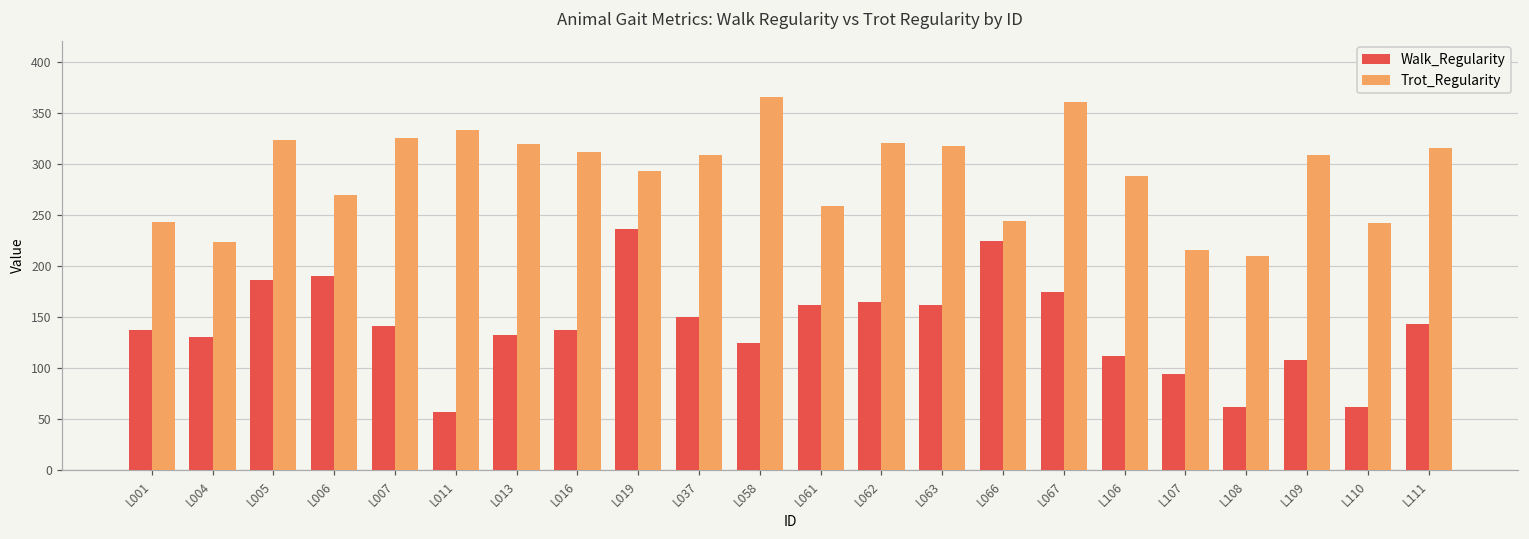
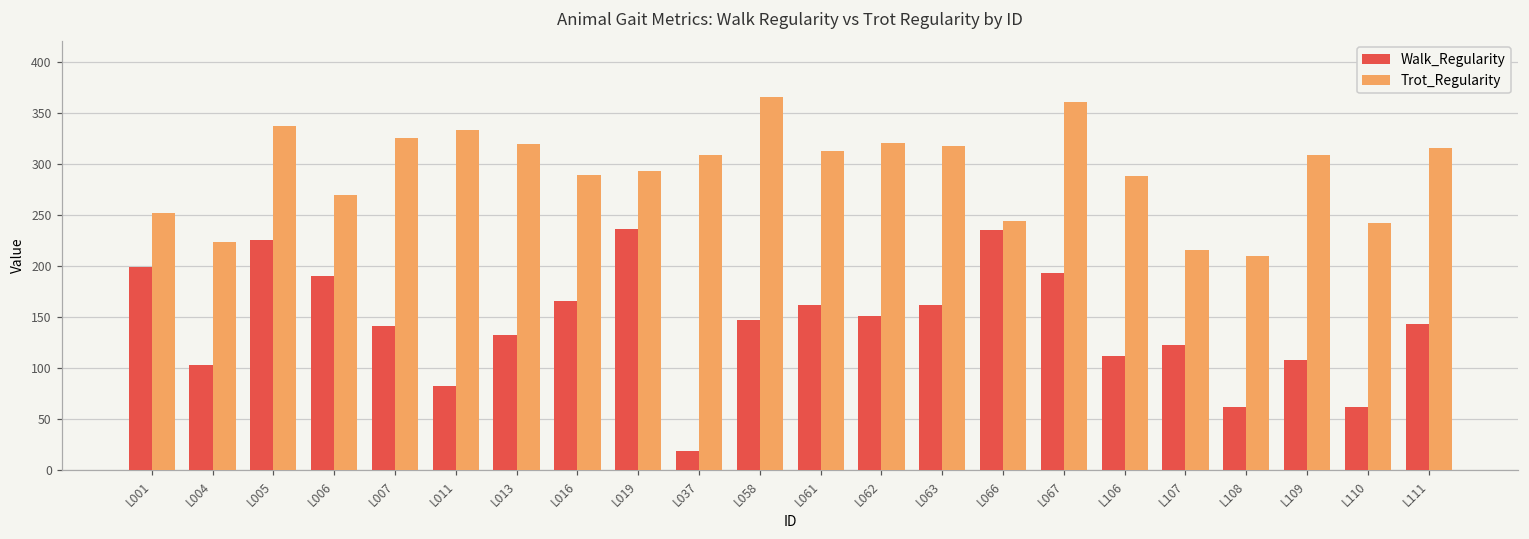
Walk_Regularity, L001: 140 -> 200
Trot_Regularity, L001: 240 -> 250
Walk_Regularity, L004: 130 -> 100
Walk_Regularity, L005: 190 -> 230
Trot_Regularity, L005: 320 -> 340
Walk_Regularity, L011: 60 -> 80
Walk_Regularity, L016: 140 -> 170
Trot_Regularity, L016: 310 -> 290
Walk_Regularity, L037: 150 -> 20
Walk_Regularity, L058: 120 -> 150
Trot_Regularity, L061: 260 -> 310
Walk_Regularity, L062: 170 -> 150
Walk_Regularity, L066: 220 -> 230
Walk_Regularity, L067: 170 -> 190
Walk_Regularity, L107: 90 -> 120
